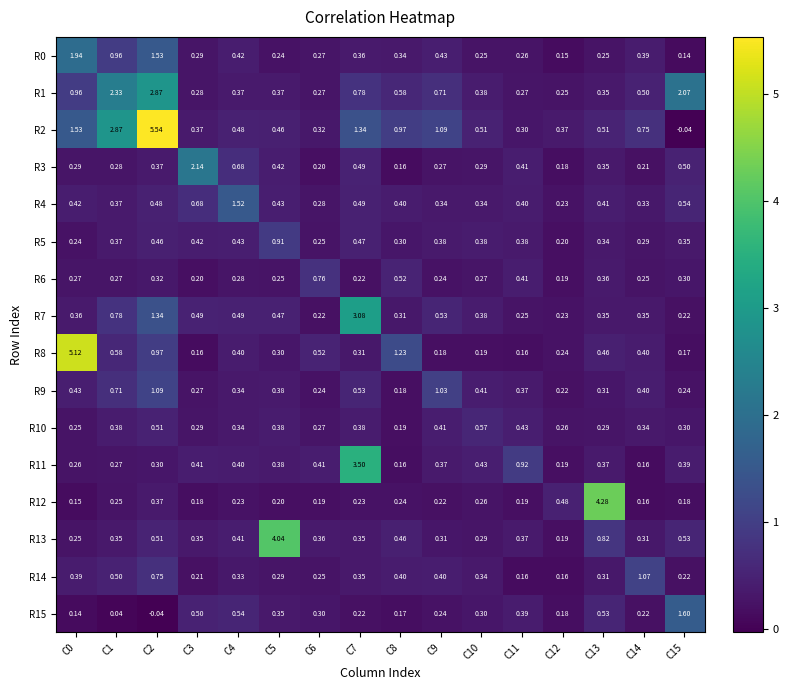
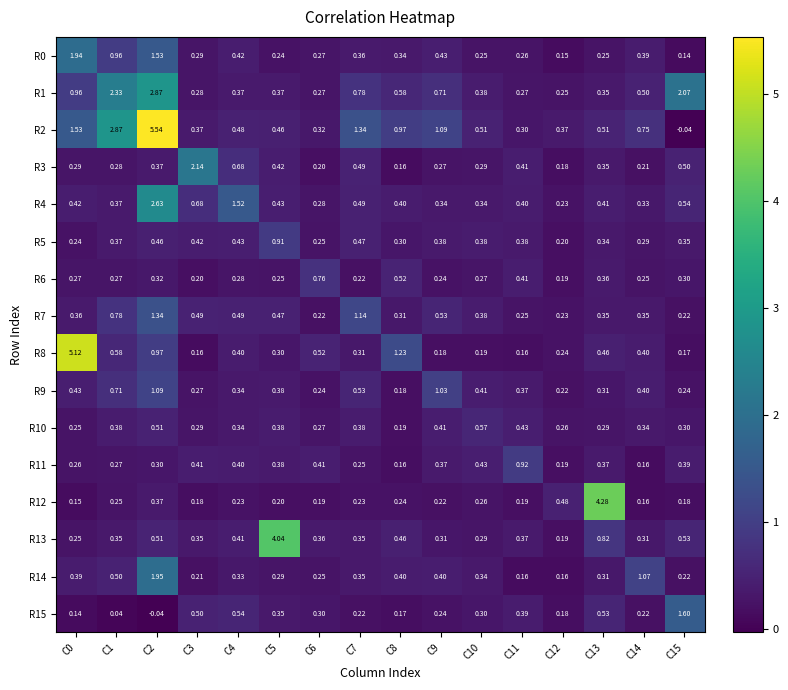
R4, C2: 0.48 -> 2.63
R7, C7: 3.08 -> 1.14
R11, C7: 3.50 -> 0.25
R14, C2: 0.75 -> 1.95
